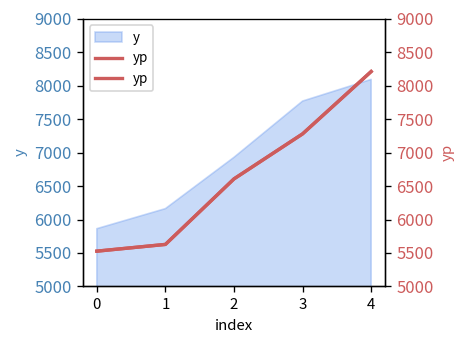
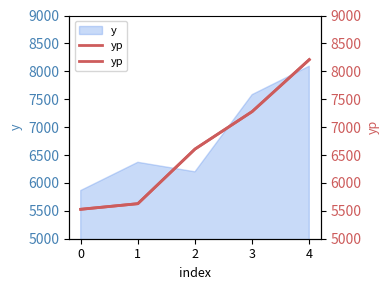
y, 1: 6200 -> 6400
y, 2: 6900 -> 6200
y, 3: 7800 -> 7600
